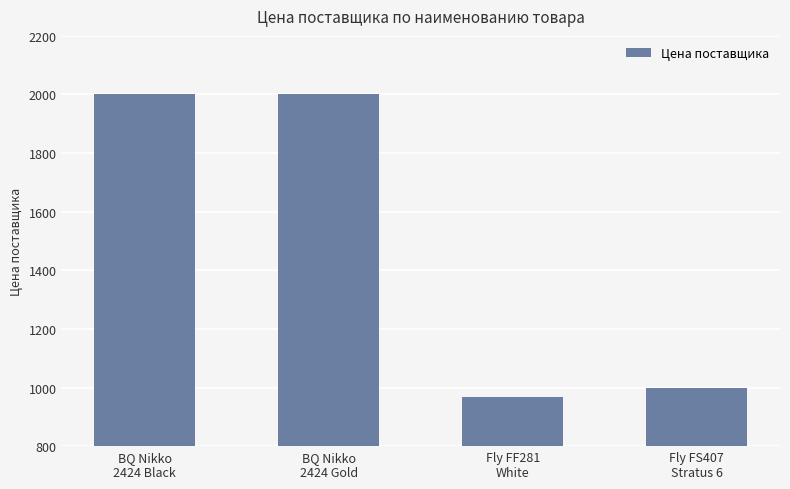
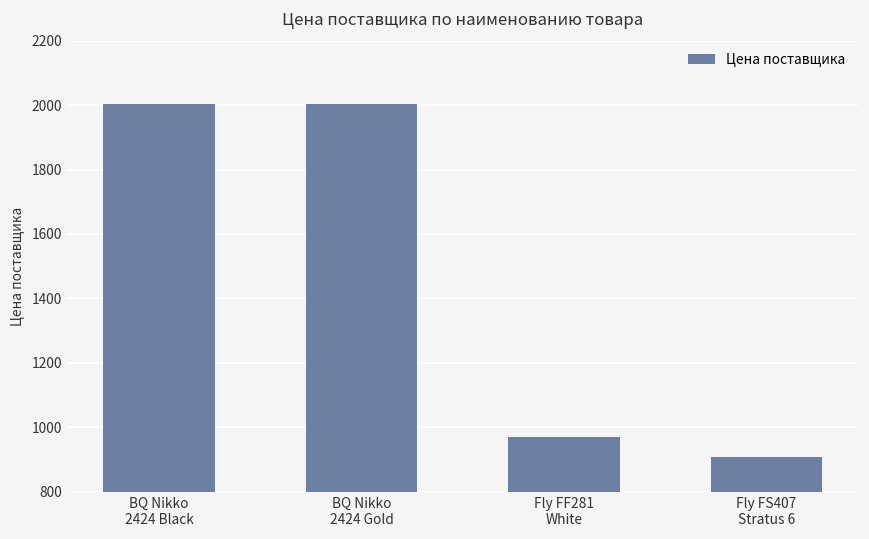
Fly FS407 Stratus 6: 1000 -> 910
